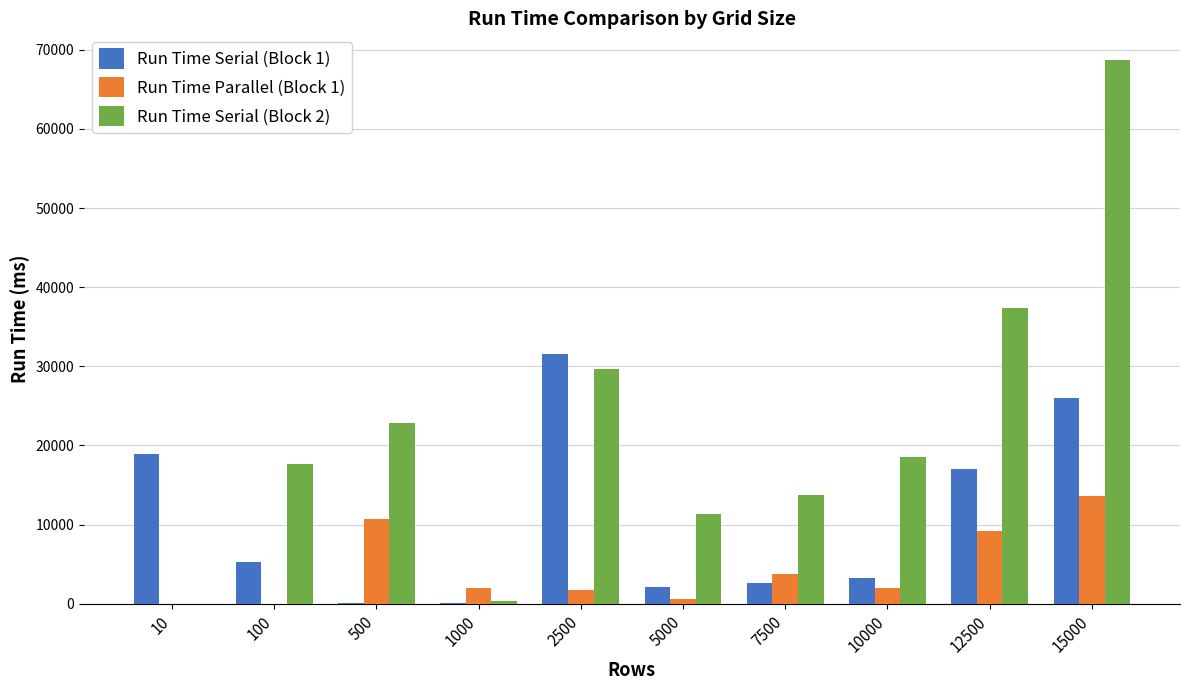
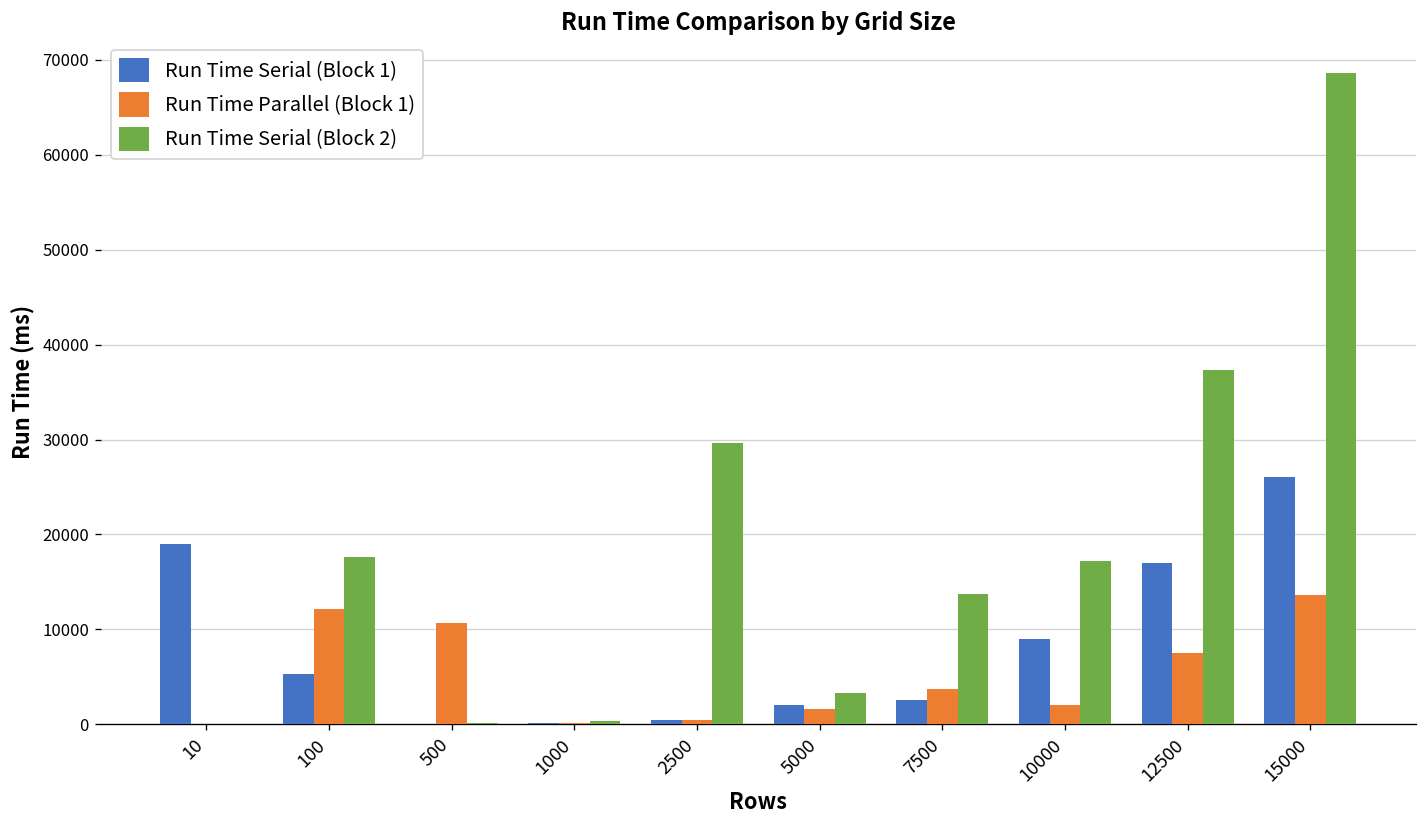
Run Time Parallel (Block 1), 100: 0 -> 12000
Run Time Serial (Block 2), 500: 23000 -> 0
Run Time Parallel (Block 1), 1000: 2000 -> 0
Run Time Serial (Block 1), 2500: 32000 -> 0
Run Time Parallel (Block 1), 2500: 2000 -> 0
Run Time Parallel (Block 1), 5000: 1000 -> 2000
Run Time Serial (Block 2), 5000: 11000 -> 3000
Run Time Serial (Block 1), 10000: 3000 -> 9000
Run Time Serial (Block 2), 10000: 19000 -> 17000
Run Time Parallel (Block 1), 12500: 9000 -> 8000
